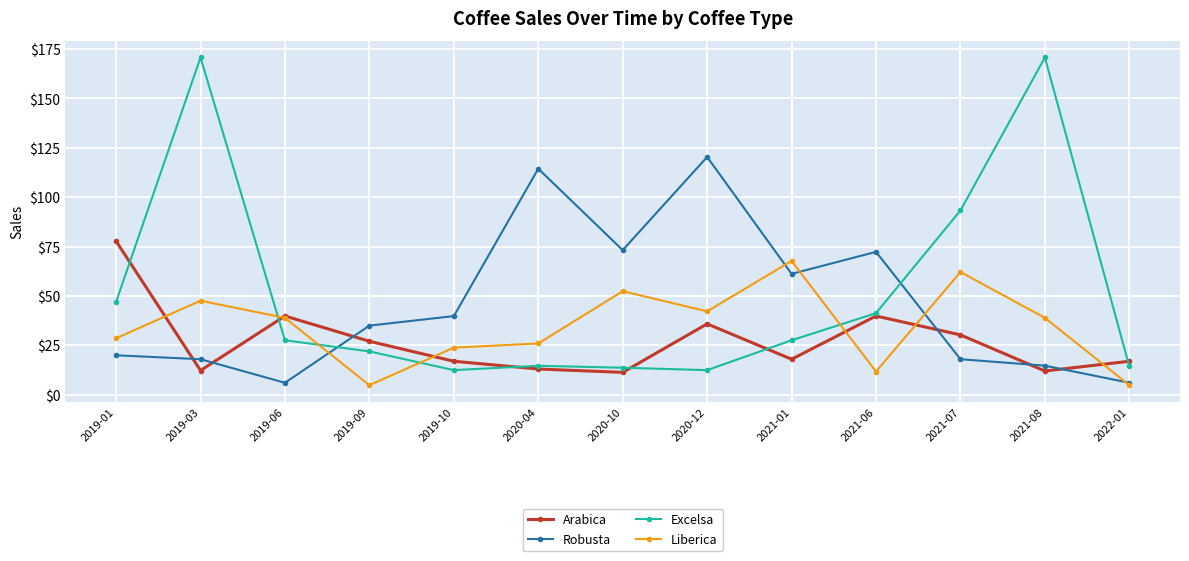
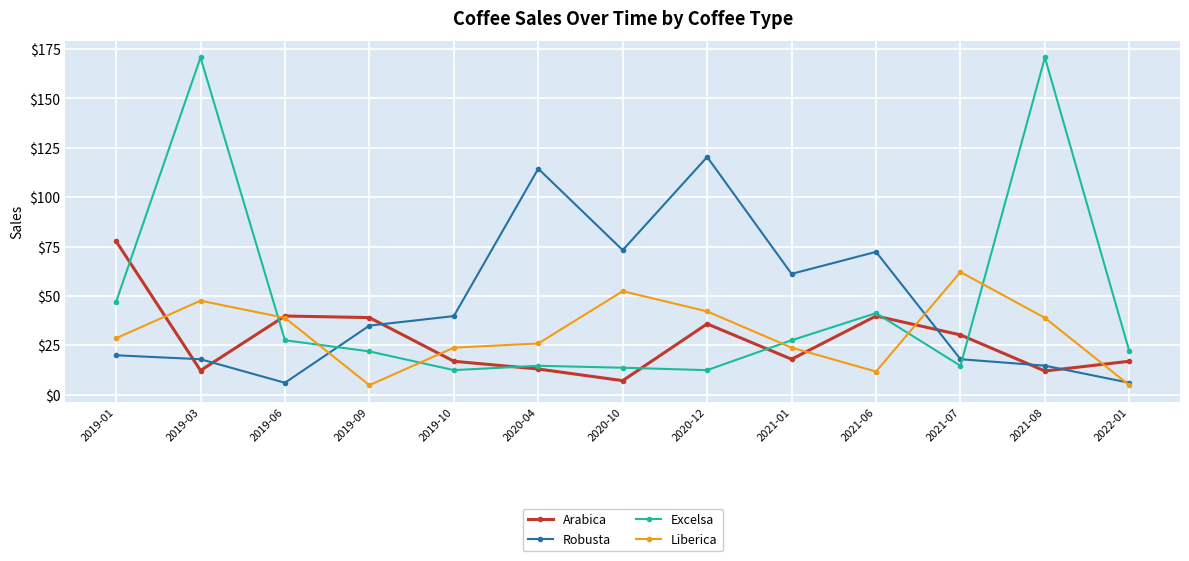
Arabica, 2019-09: $27 -> $39
Arabica, 2020-10: $11 -> $7
Liberica, 2021-01: $68 -> $24
Excelsa, 2021-07: $93 -> $15
Excelsa, 2022-01: $14 -> $22
